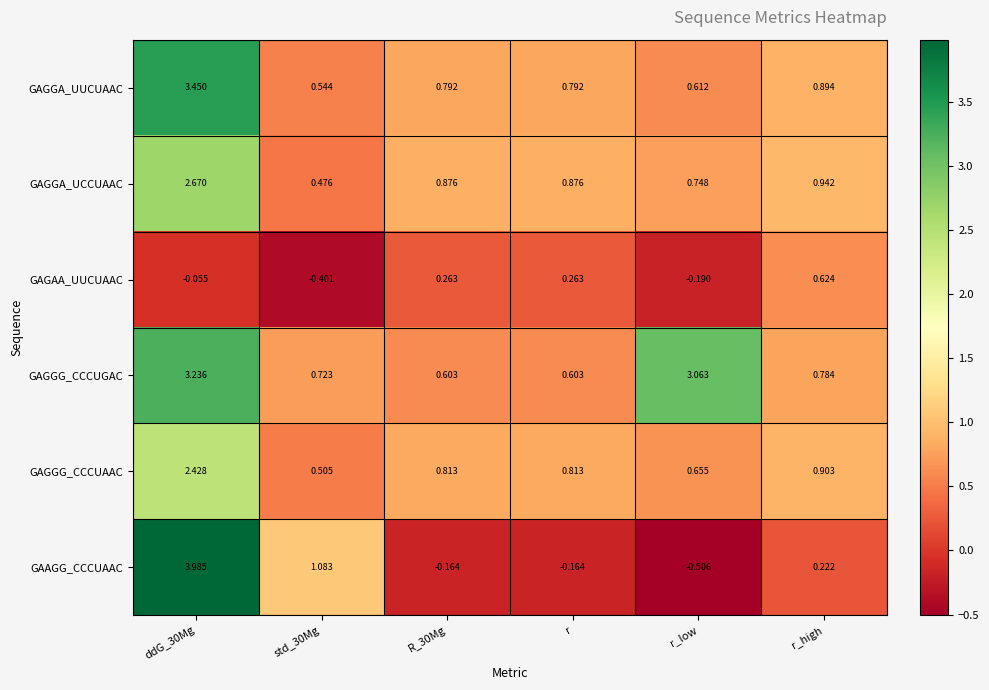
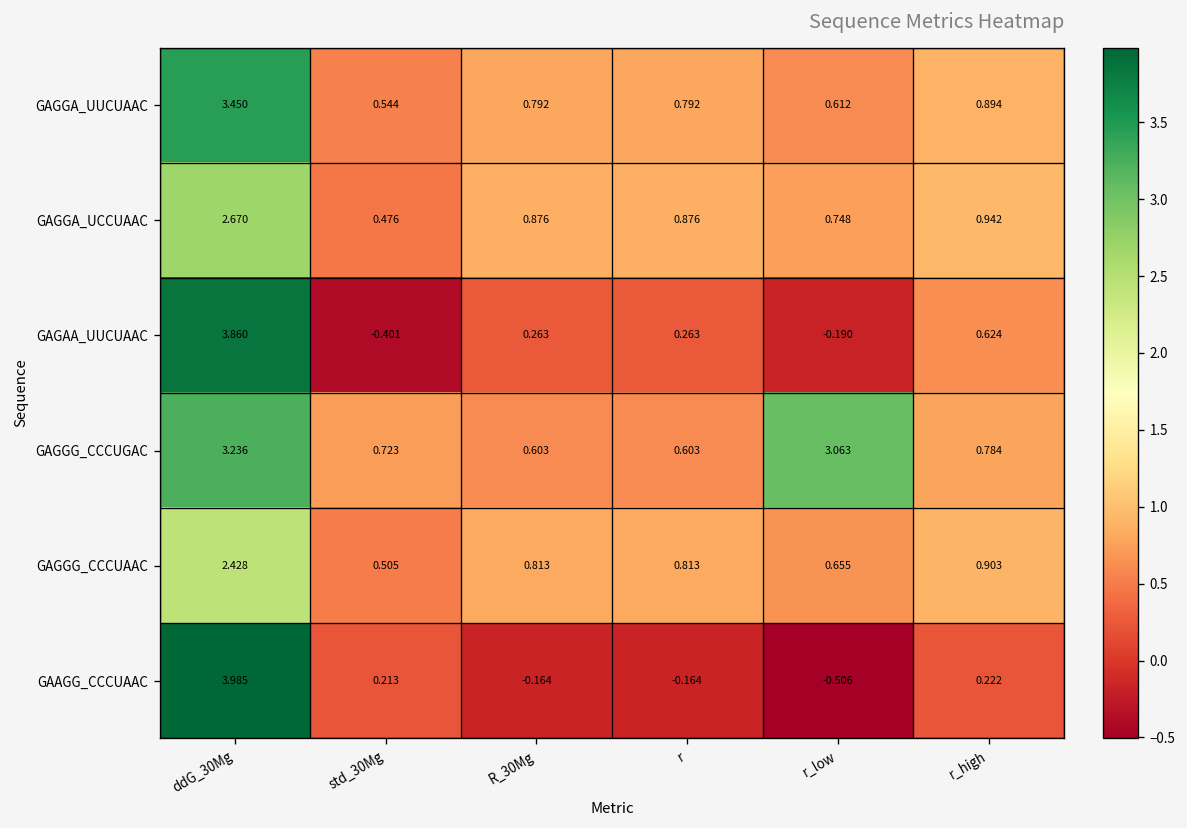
GAGAA_UUCUAAC, ddG_30Mg: -0.055 -> 3.860
GAAGG_CCCUAAC, std_30Mg: 1.083 -> 0.213
